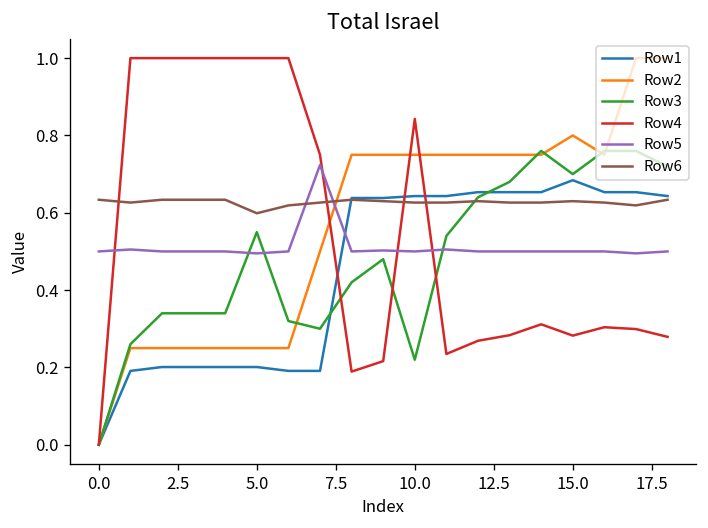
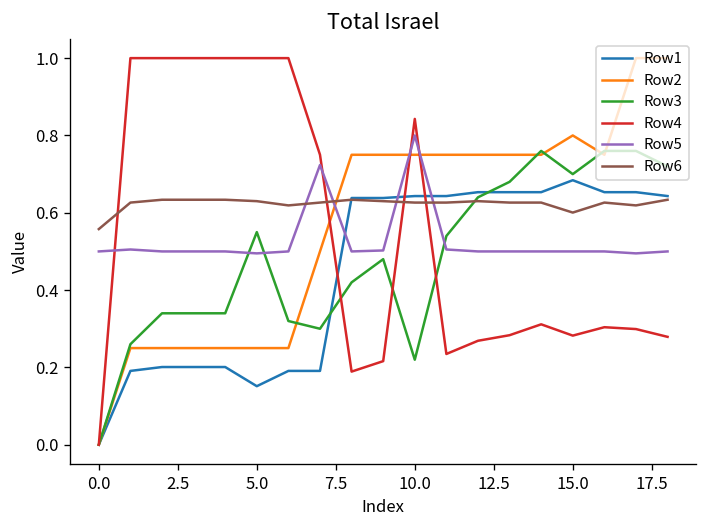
Row6, 0.0: 0.63 -> 0.56
Row1, 5.0: 0.20 -> 0.15
Row6, 5.0: 0.60 -> 0.63
Row5, 10.0: 0.5 -> 0.8
Row6, 15.0: 0.63 -> 0.60
